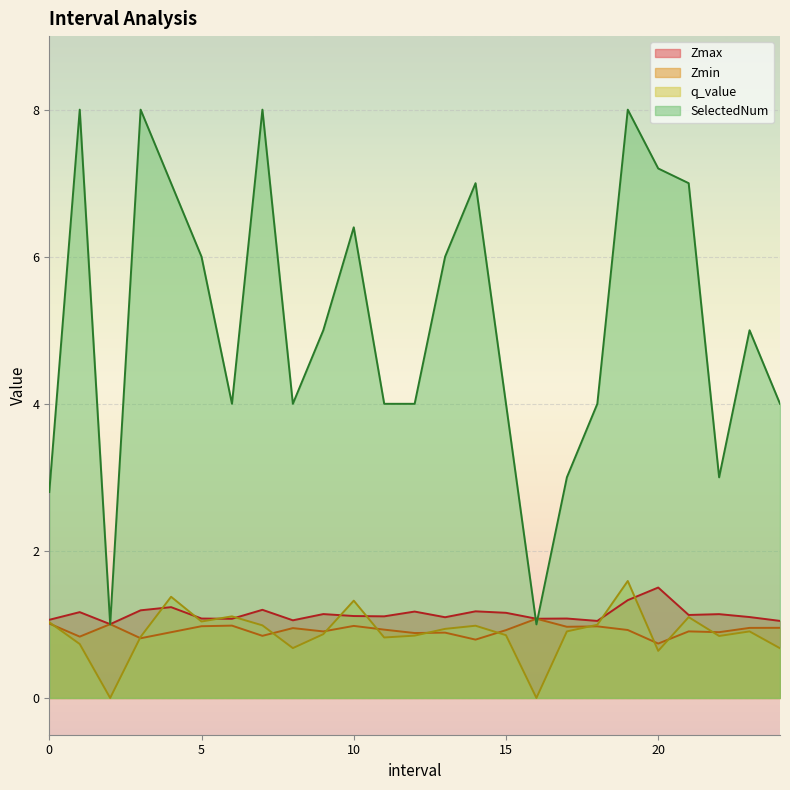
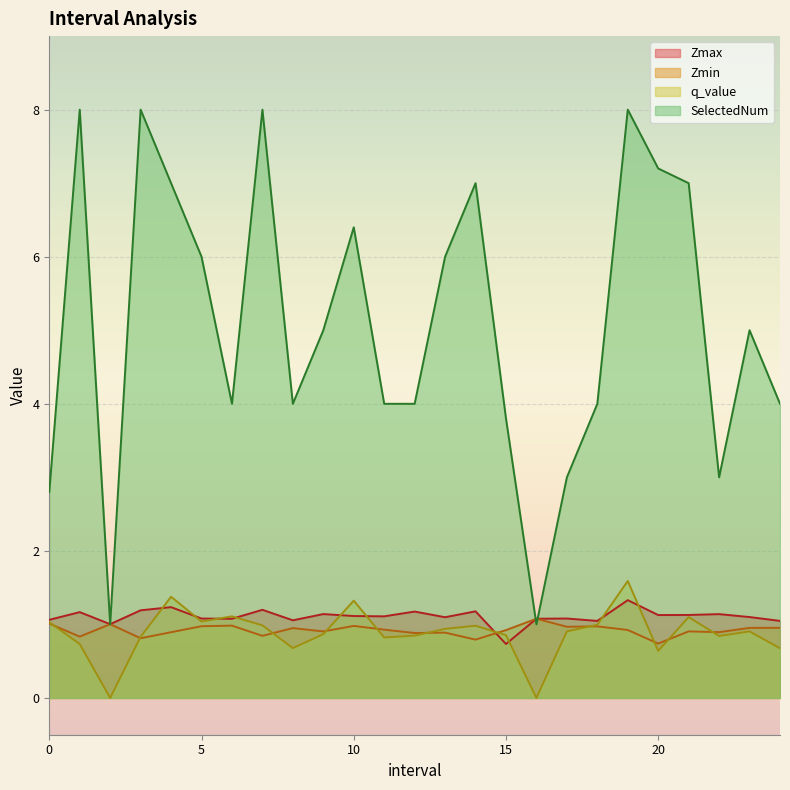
Zmax, 15: 1.2 -> 0.7
SelectedNum, 15: 4.0 -> 3.8
Zmax, 20: 1.5 -> 1.1
